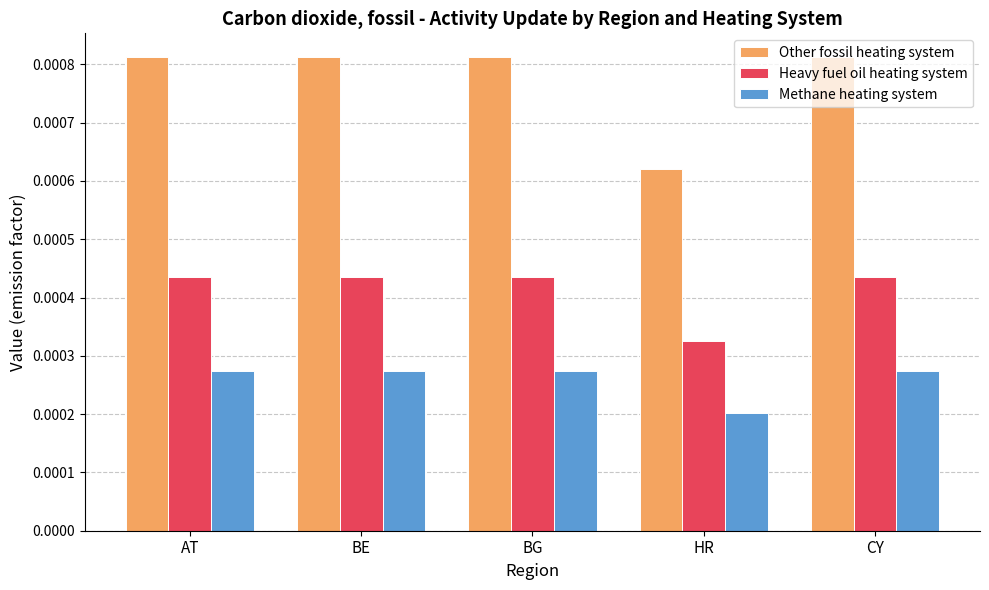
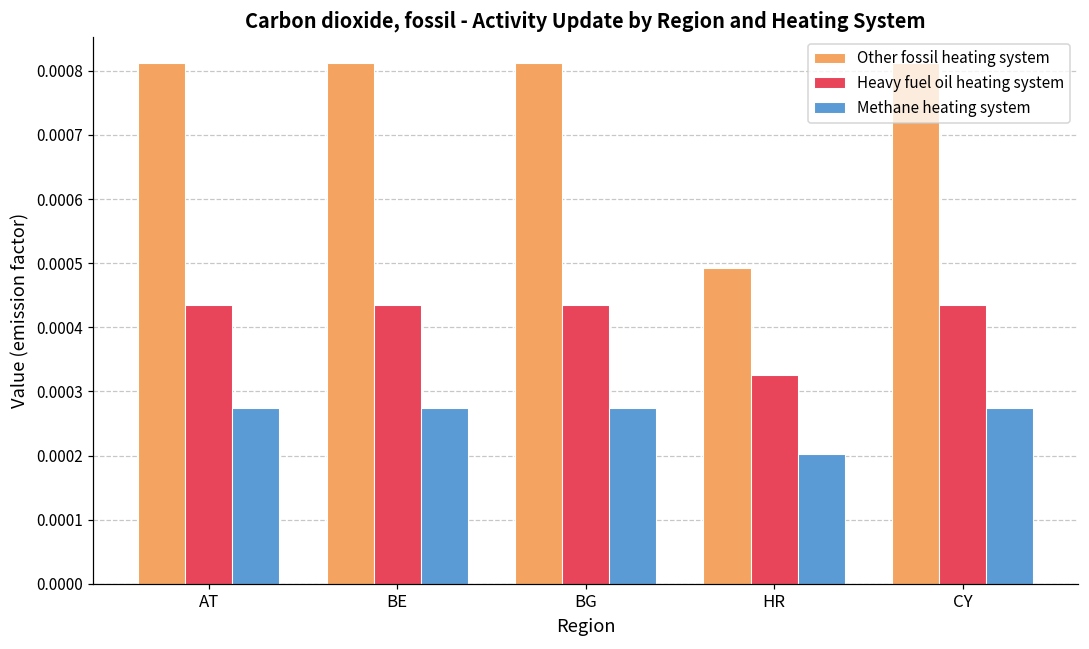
Other fossil heating system, HR: 0.00062 -> 0.00049
